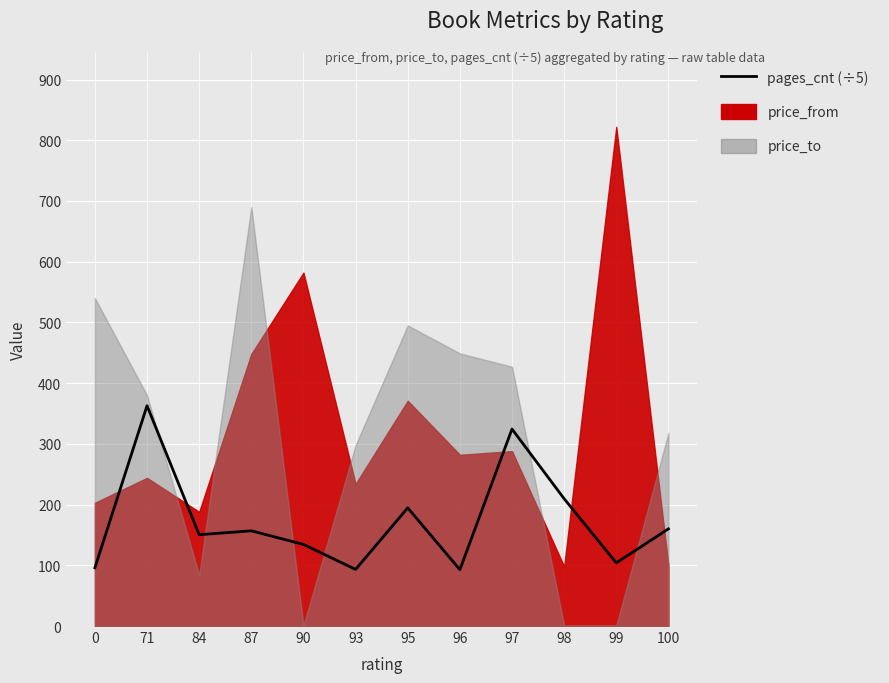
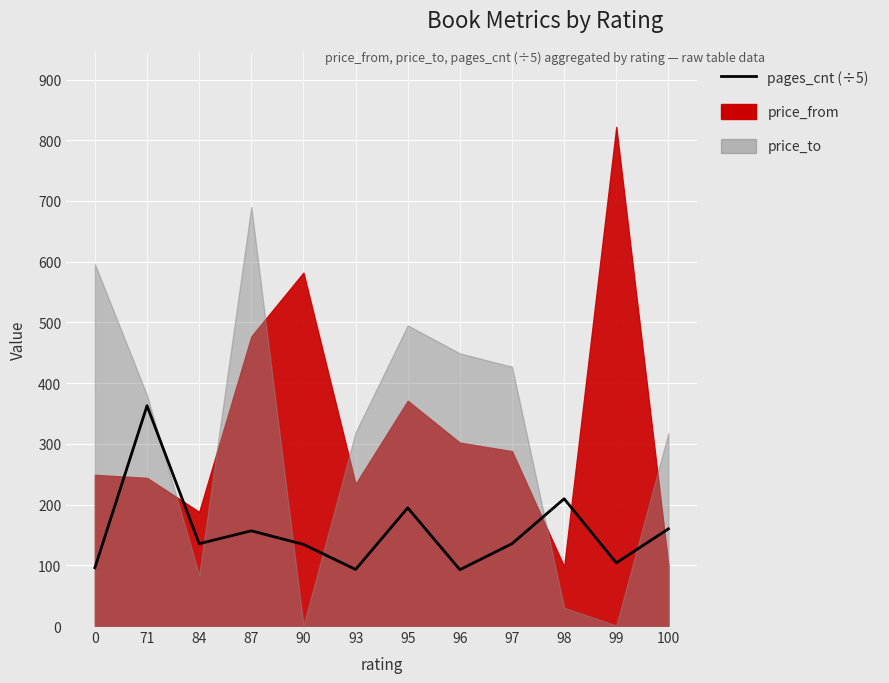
price_from, 0: 200 -> 250
price_to, 0: 540 -> 600
pages_cnt (÷5), 84: 150 -> 140
price_from, 87: 450 -> 480
price_to, 93: 300 -> 320
price_from, 96: 280 -> 300
pages_cnt (÷5), 97: 320 -> 140
price_to, 98: 0 -> 30
